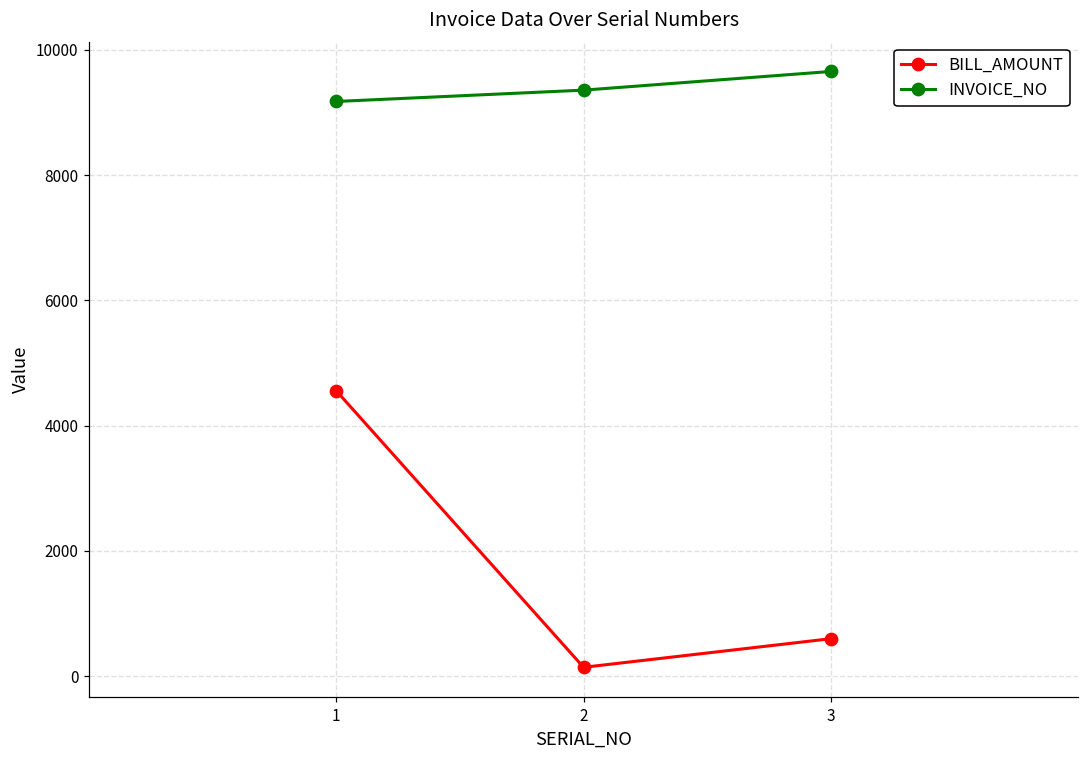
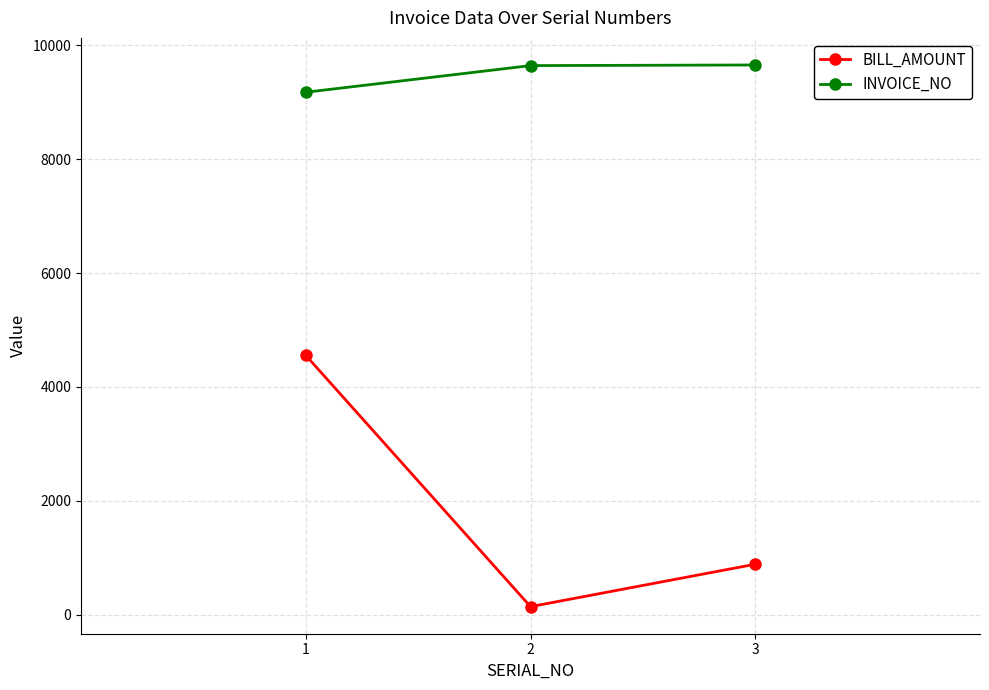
INVOICE_NO, 2: 9400 -> 9600
BILL_AMOUNT, 3: 600 -> 900
